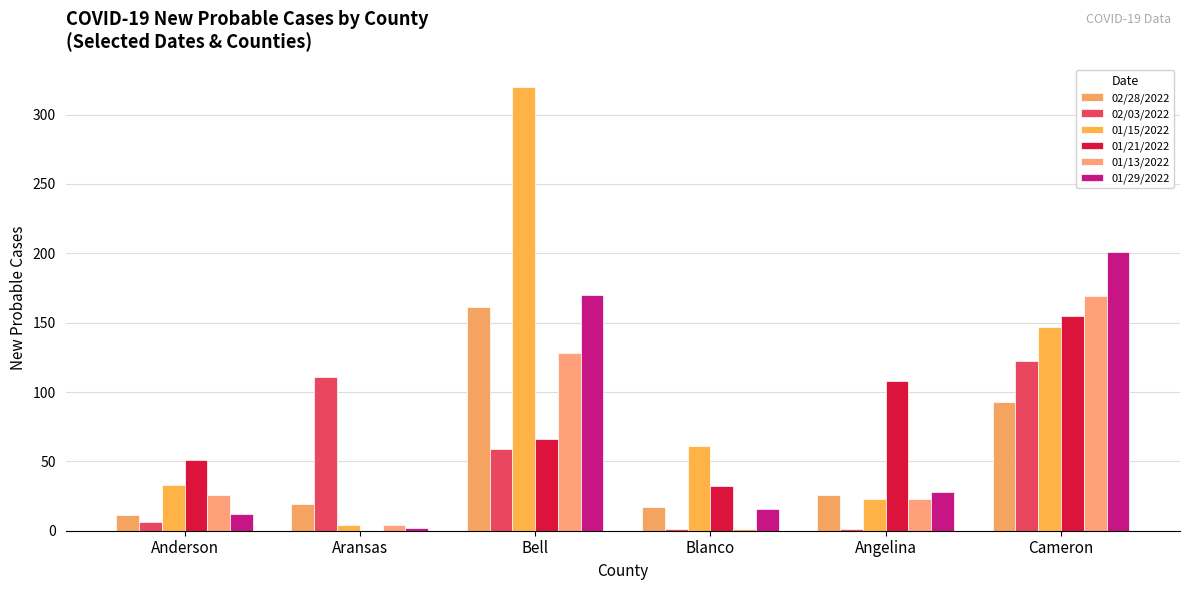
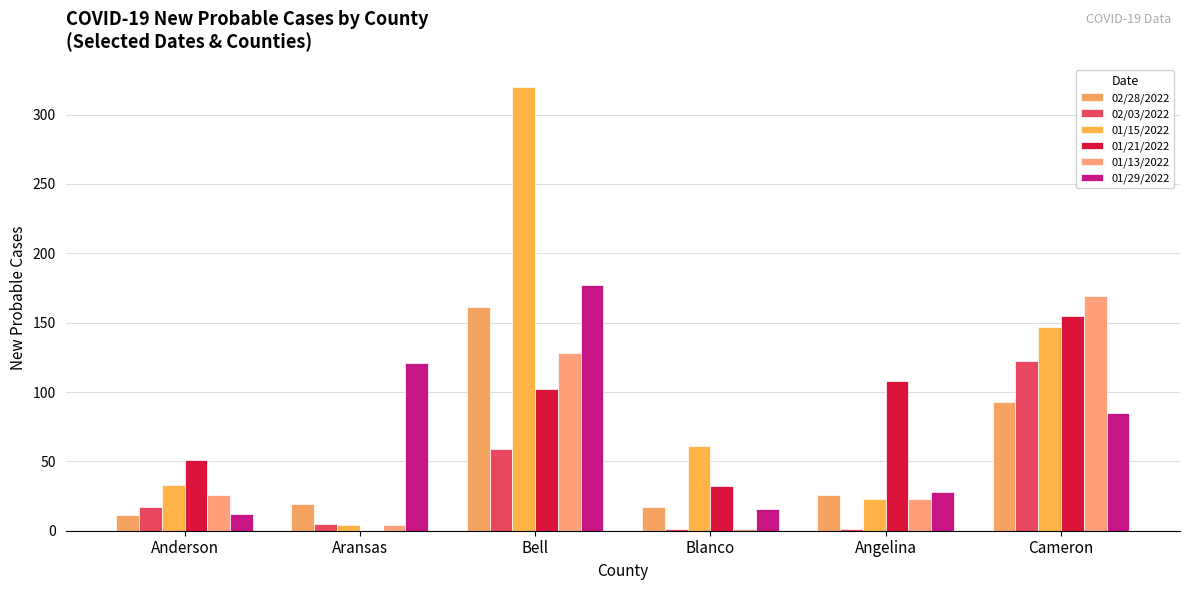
02/03/2022, Anderson: 6 -> 17
02/03/2022, Aransas: 111 -> 5
01/29/2022, Aransas: 2 -> 121
01/21/2022, Bell: 66 -> 102
01/29/2022, Bell: 170 -> 177
01/29/2022, Cameron: 201 -> 85
